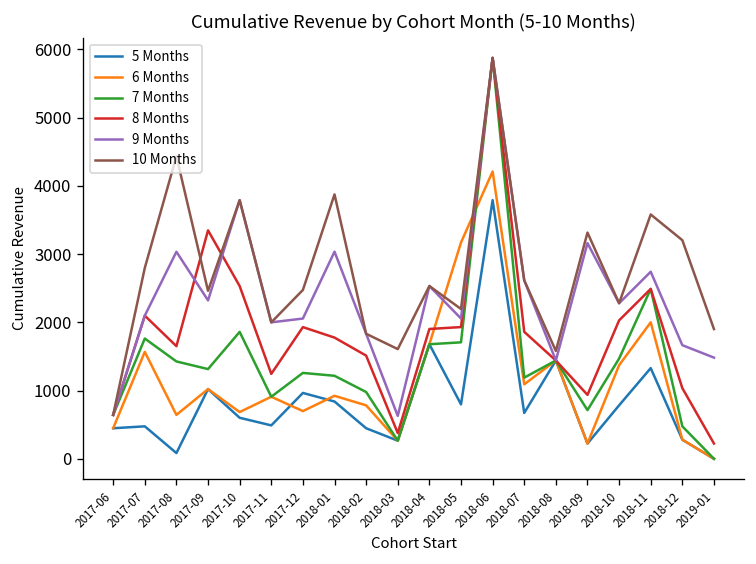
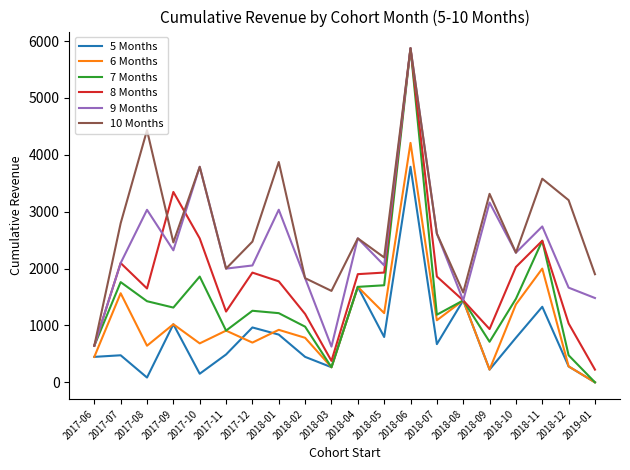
5 Months, 2017-10: 600 -> 200
8 Months, 2018-02: 1500 -> 1200
6 Months, 2018-05: 3200 -> 1200
